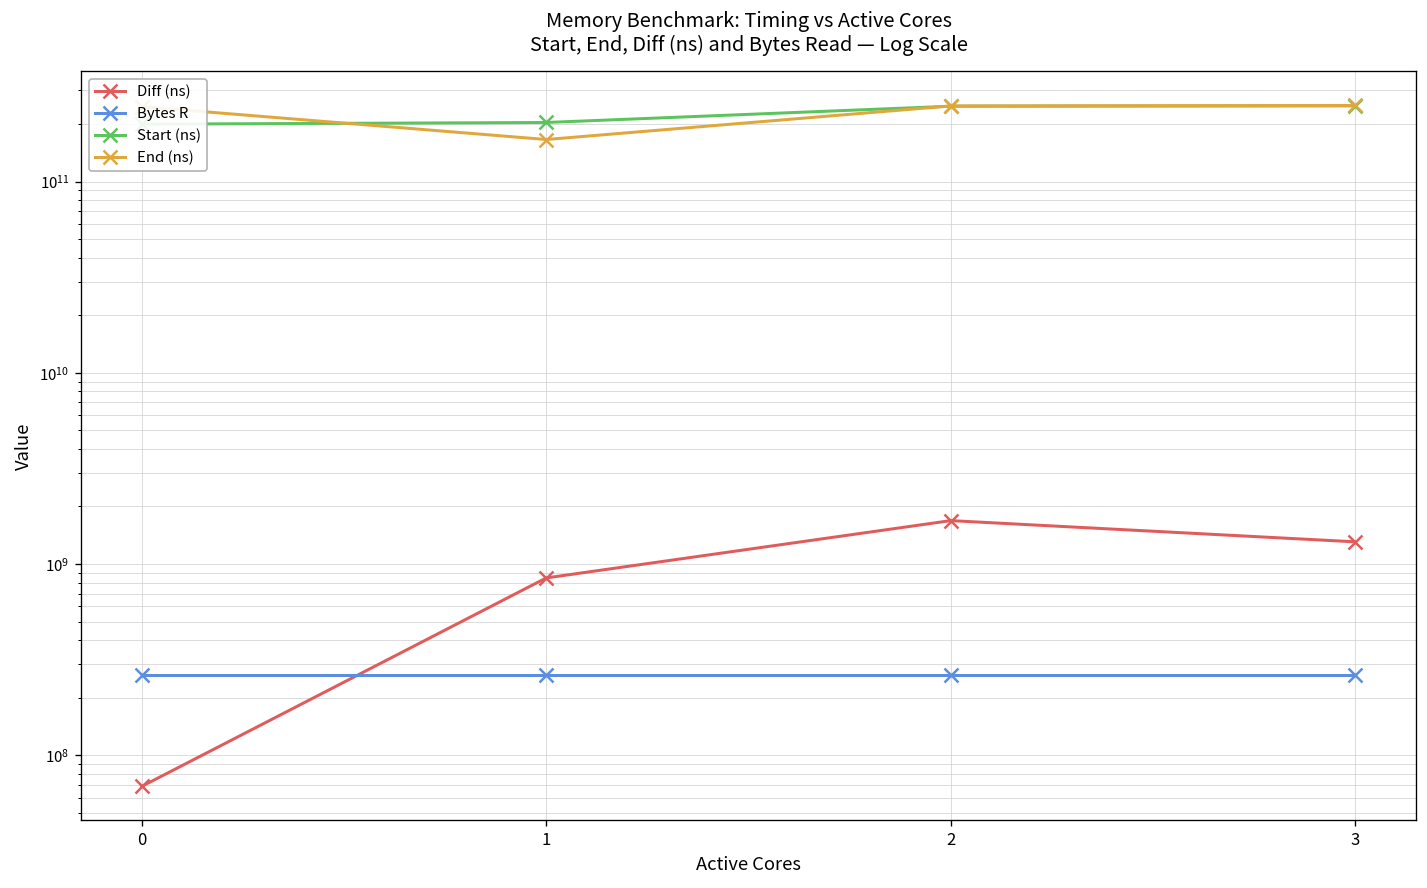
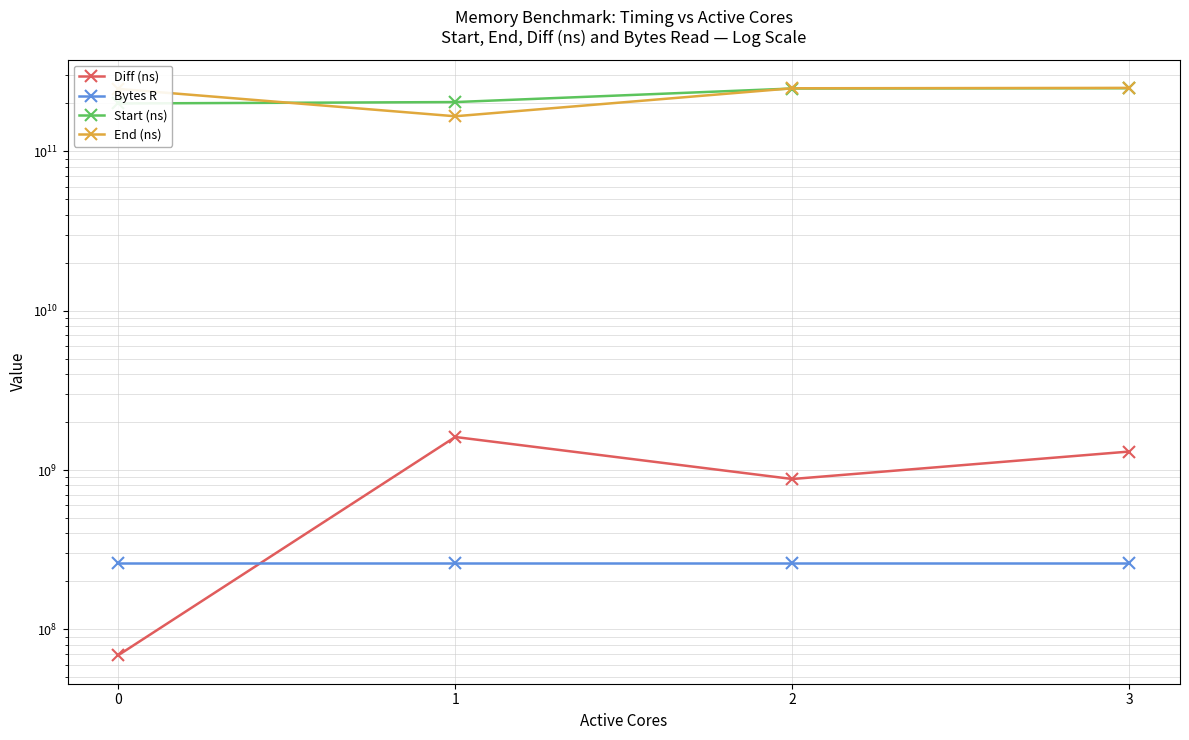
Diff (ns), 1: 800000000 -> 1600000000
Diff (ns), 2: 1700000000 -> 900000000
